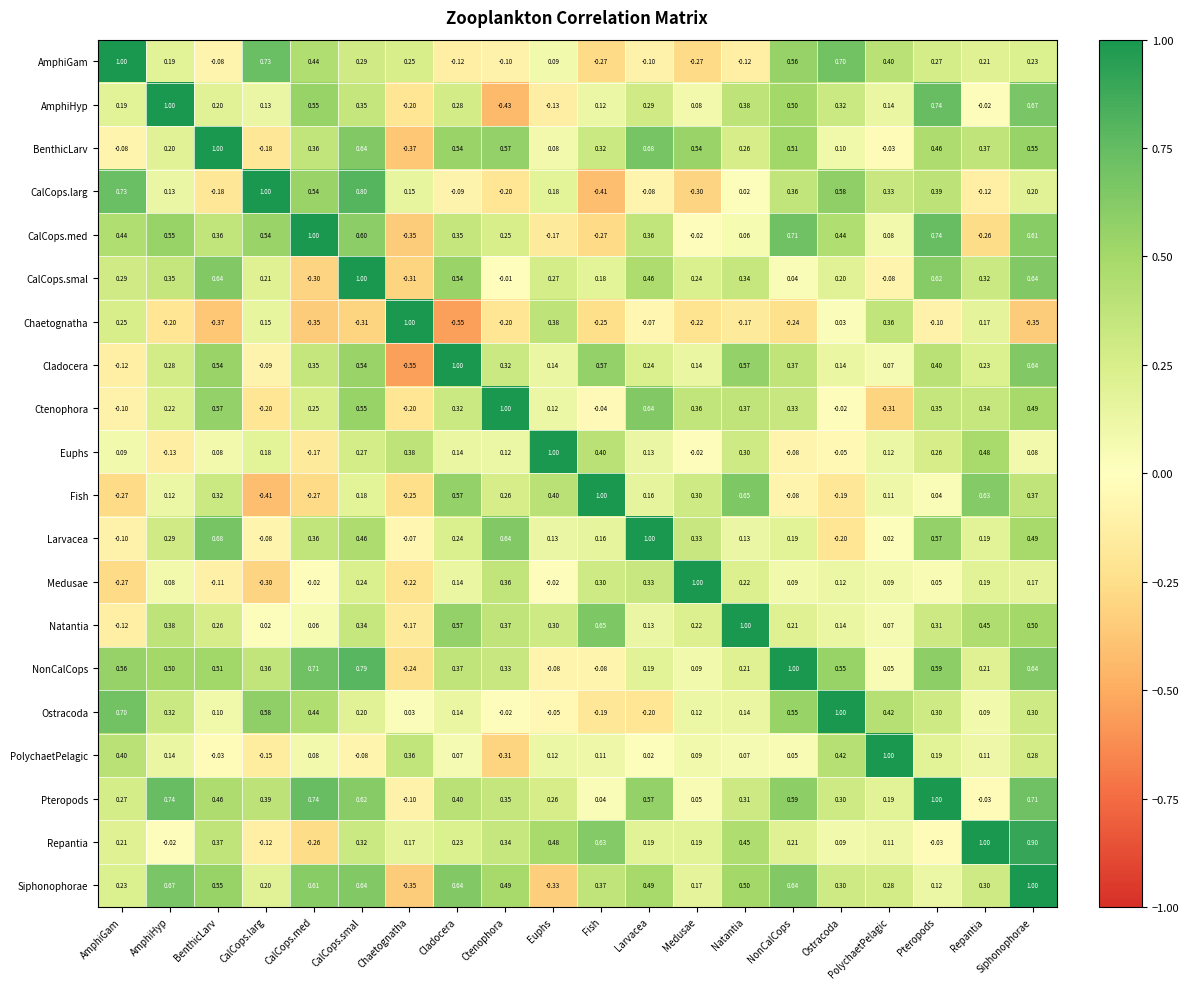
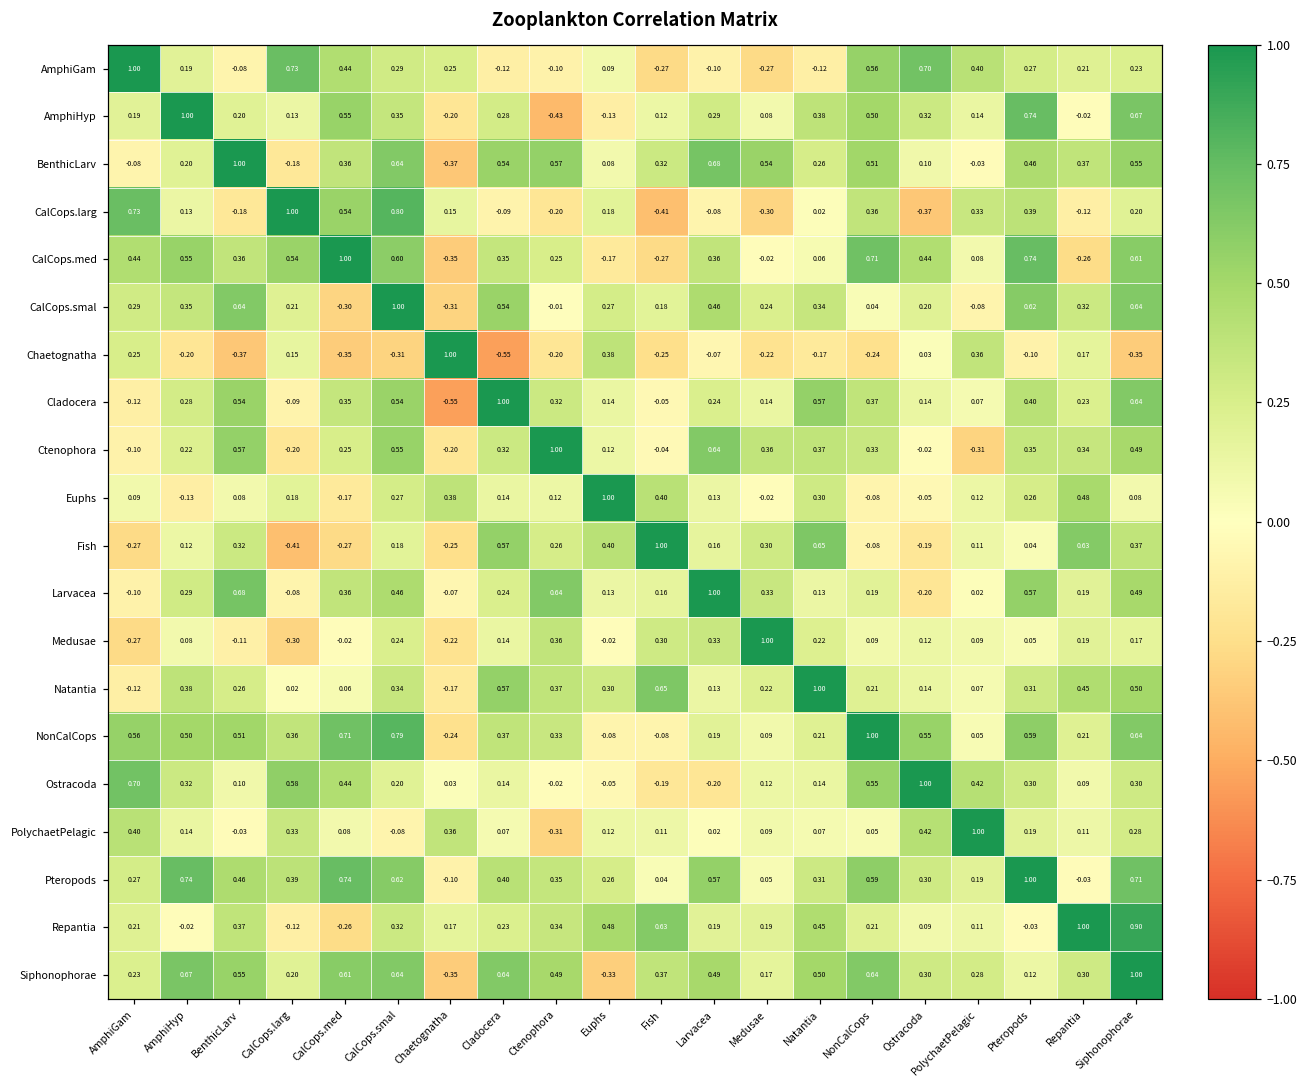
CalCops.larg, Ostracoda: 0.58 -> -0.37
Cladocera, Fish: 0.57 -> -0.05
PolychaetPelagic, CalCops.larg: -0.15 -> 0.33
